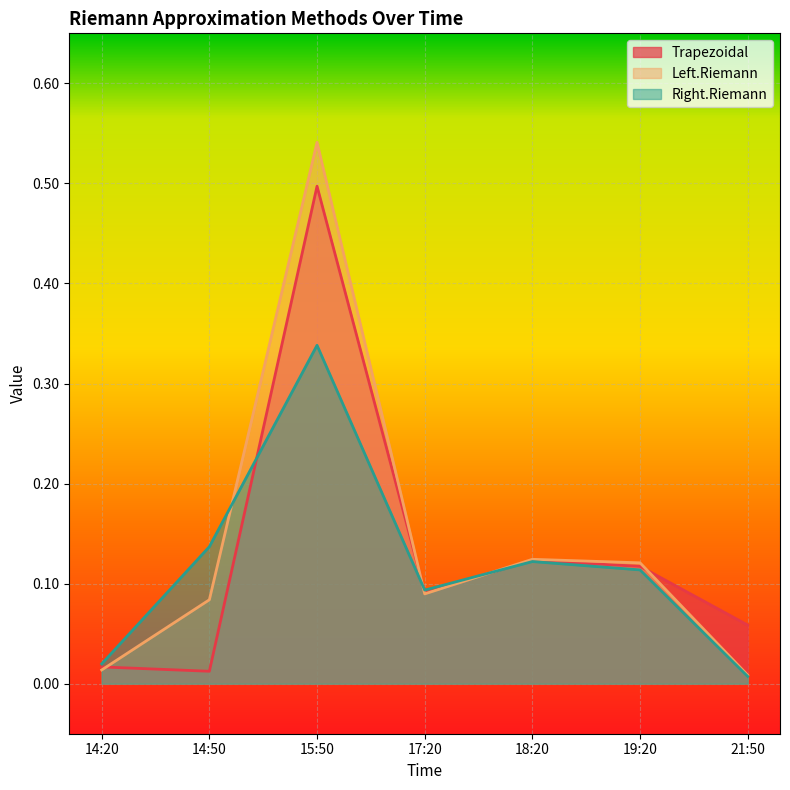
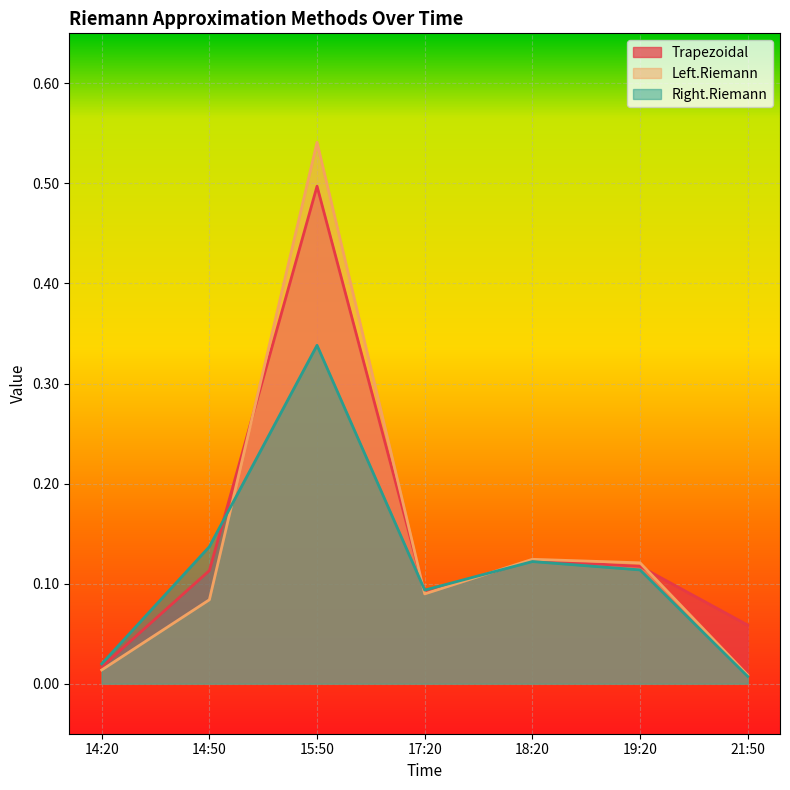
Trapezoidal, 14:50: 0.012 -> 0.113
